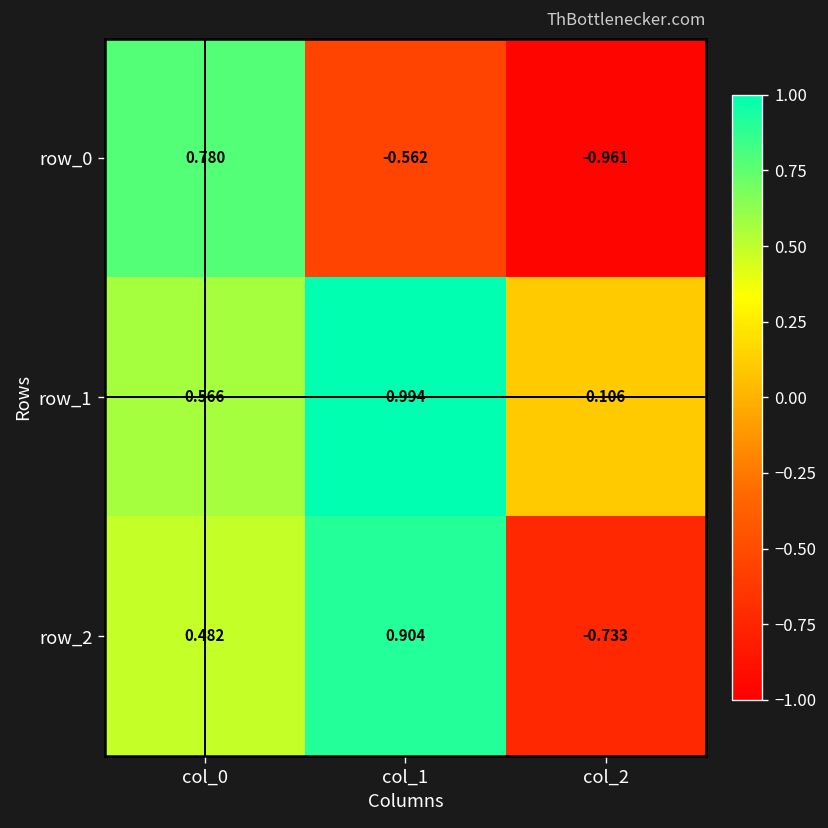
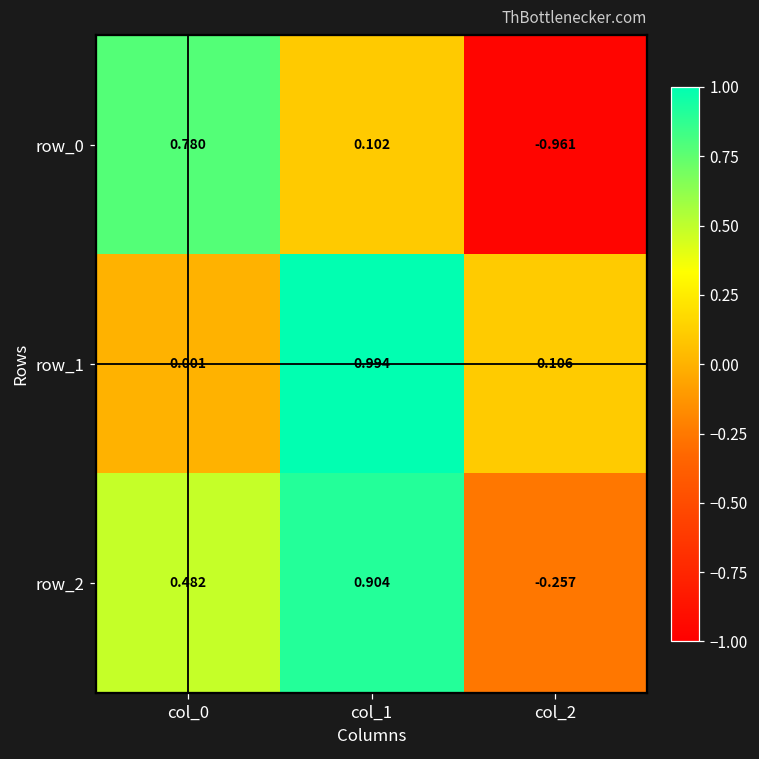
row_0, col_1: -0.562 -> 0.102
row_1, col_0: 0.566 -> 0.001
row_2, col_2: -0.733 -> -0.257
